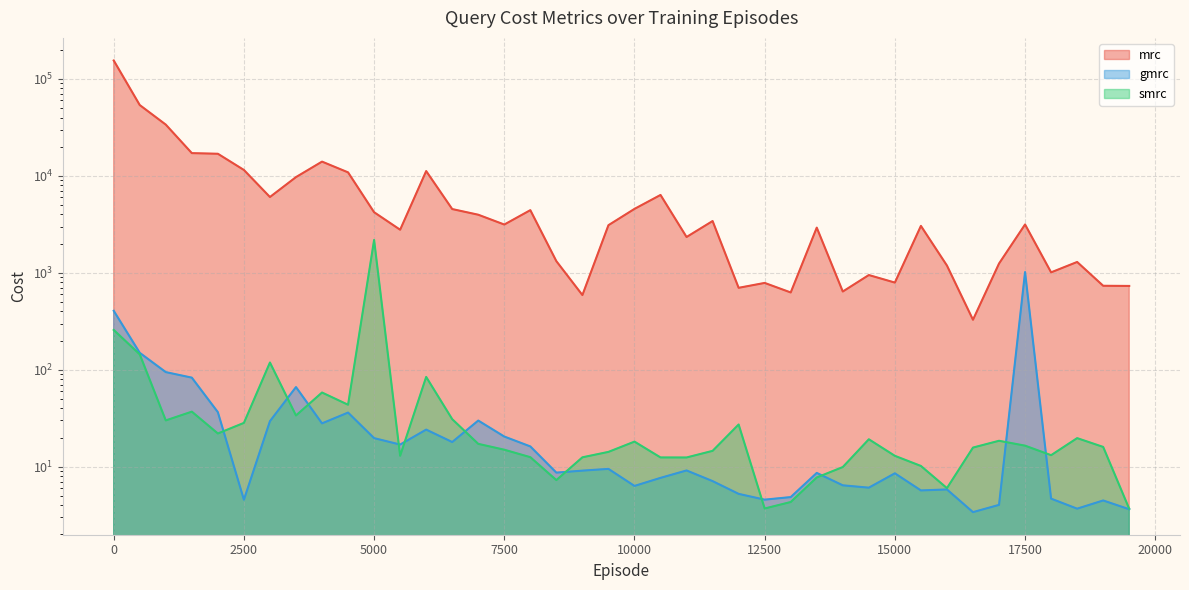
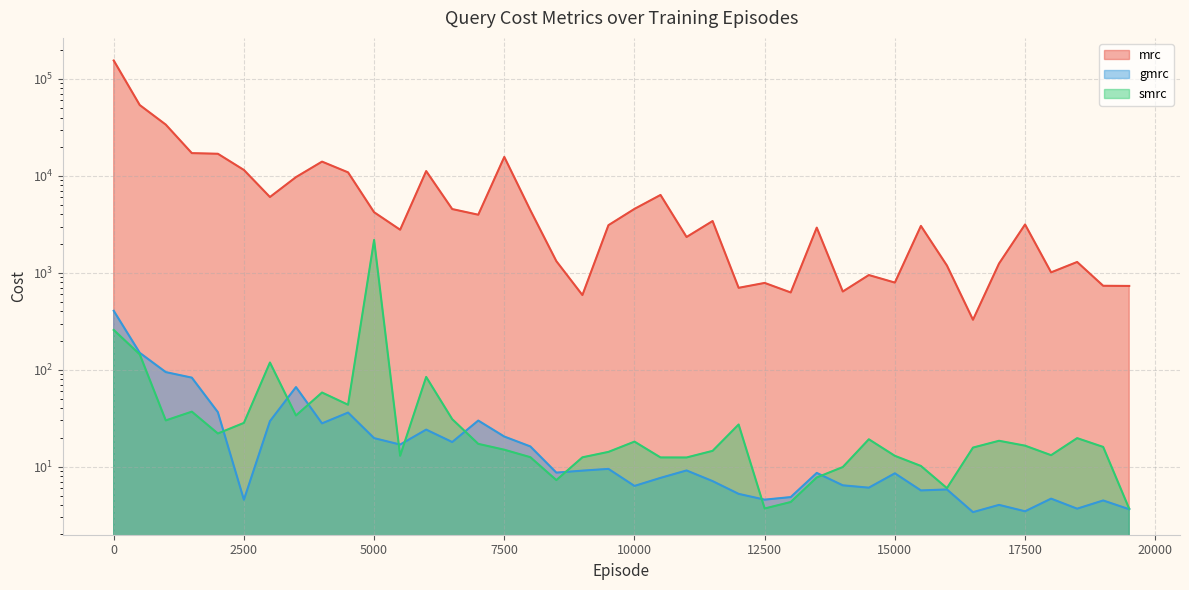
mrc, 7500: 3100 -> 16000
gmrc, 17500: 1000 -> 3.5
